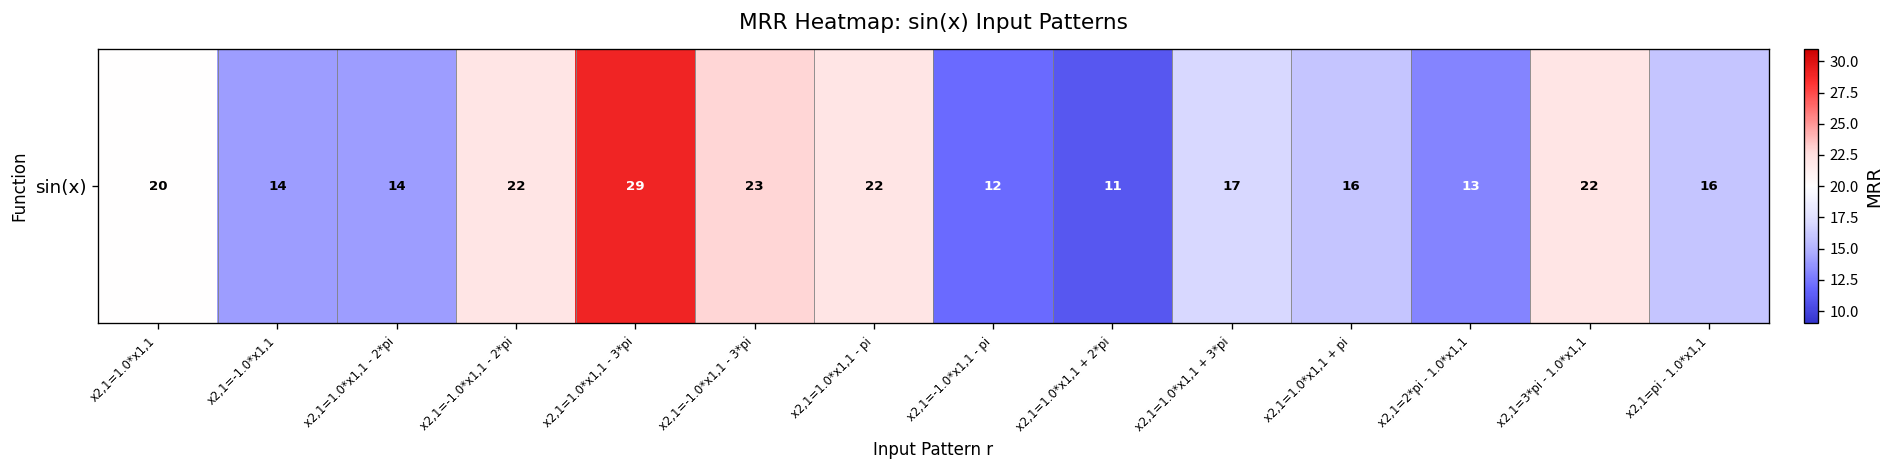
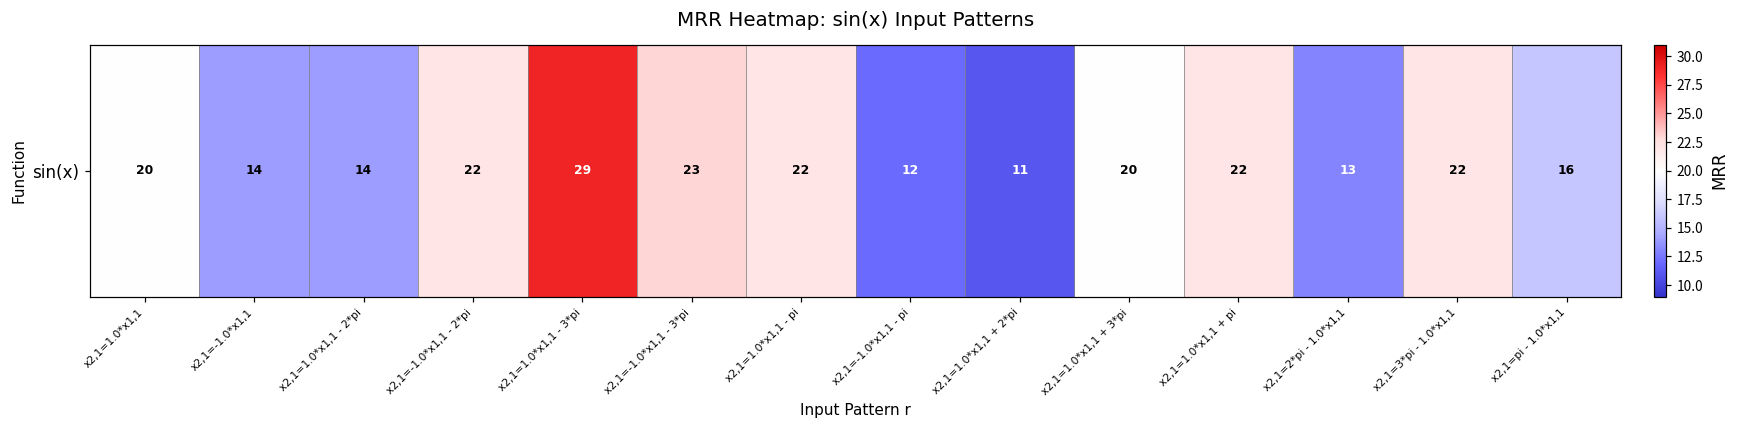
sin(x), x2,1=1.0*x1,1 + 3*pi: 17 -> 20
sin(x), x2,1=1.0*x1,1 + pi: 16 -> 22
